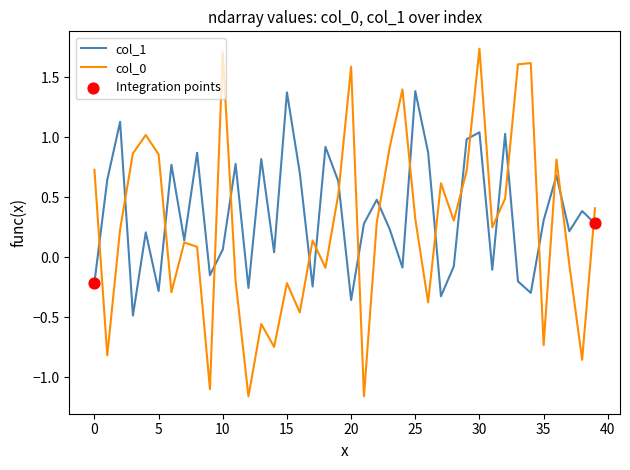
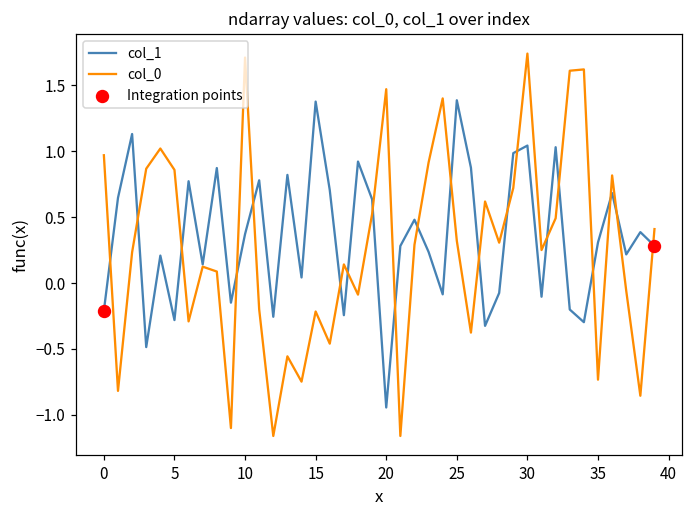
col_0, 0: 0.73 -> 0.97
col_1, 10: 0.06 -> 0.37
col_1, 20: -0.36 -> -0.94
col_0, 20: 1.59 -> 1.47
